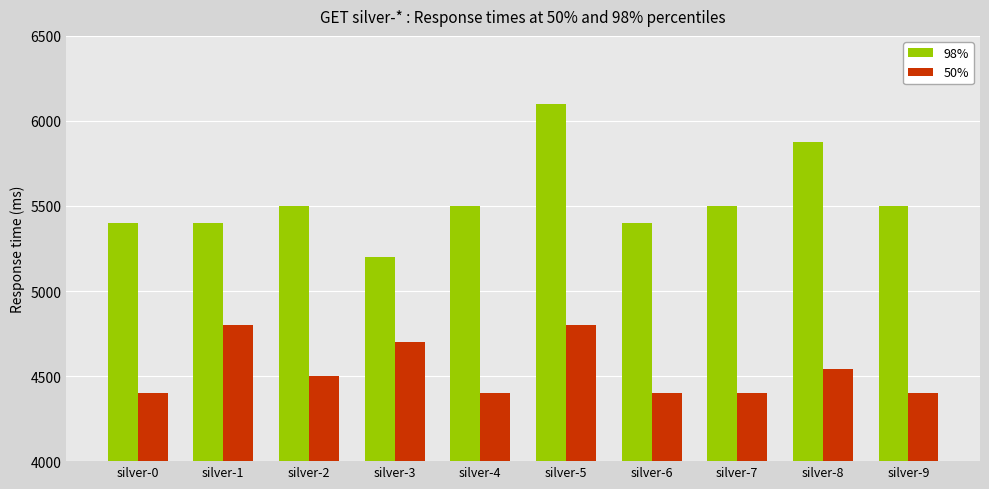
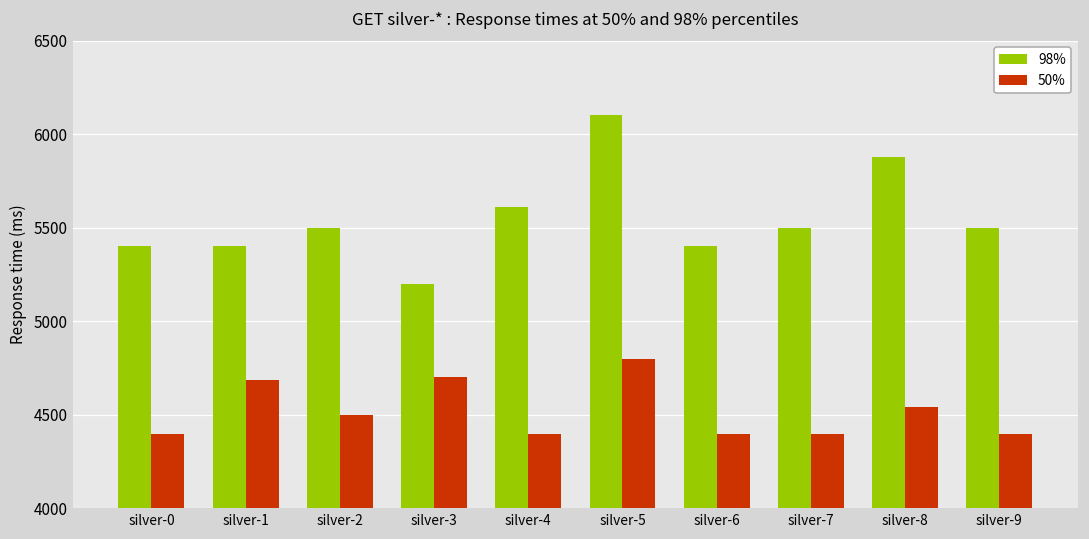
50%, silver-1: 4800 -> 4690
98%, silver-4: 5500 -> 5610
